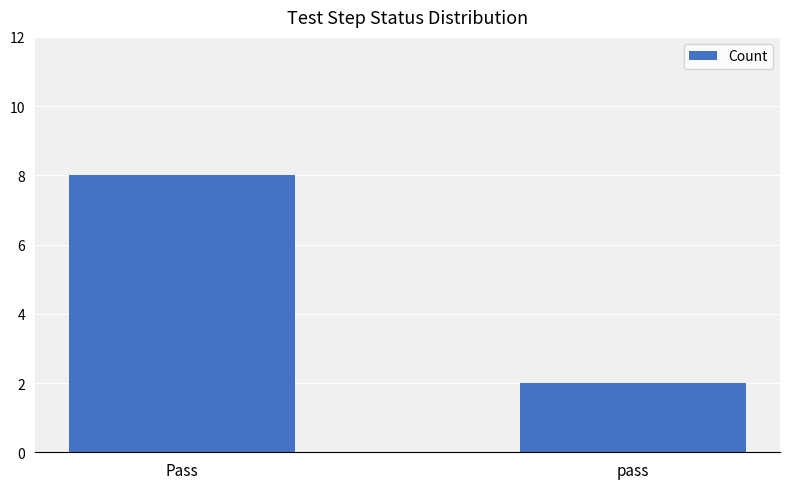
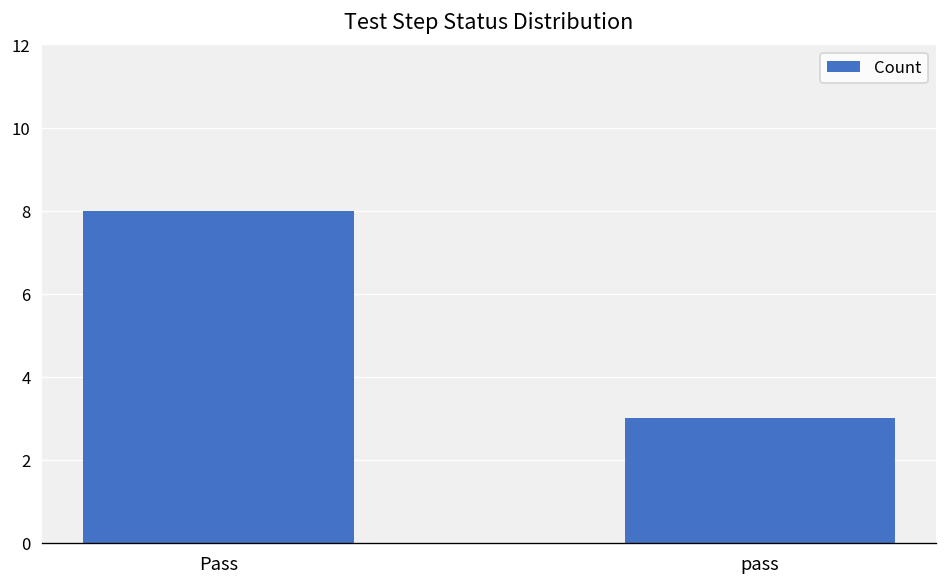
pass: 2 -> 3
